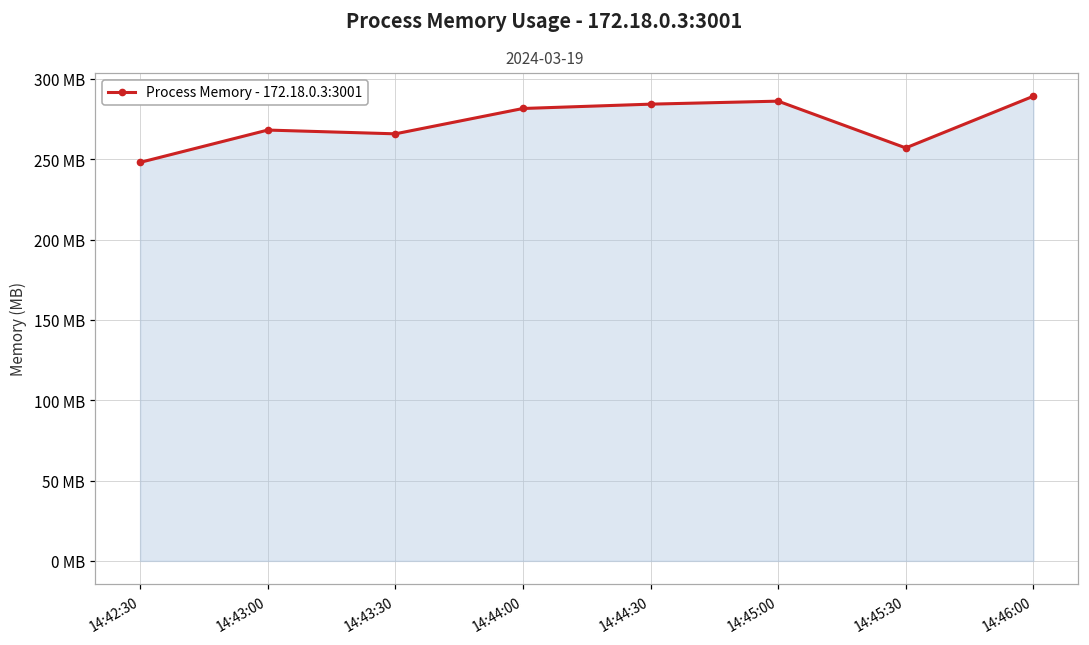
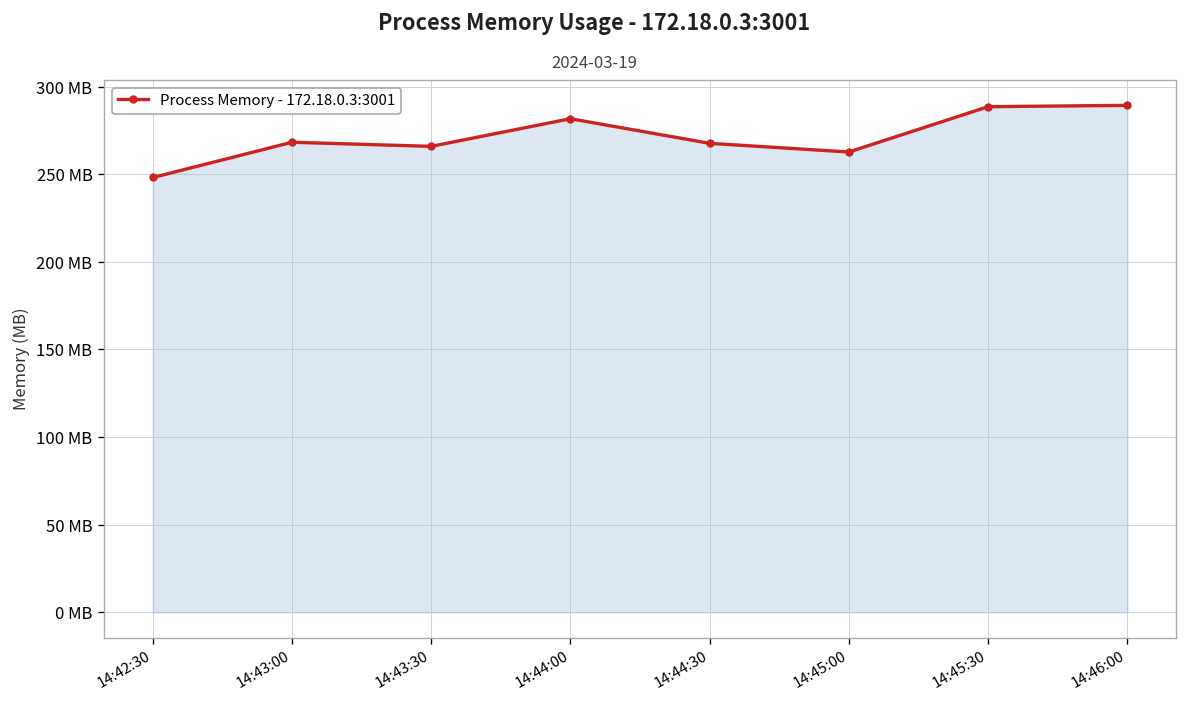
14:44:30: 284 MB -> 268 MB
14:45:00: 286 MB -> 263 MB
14:45:30: 257 MB -> 289 MB
